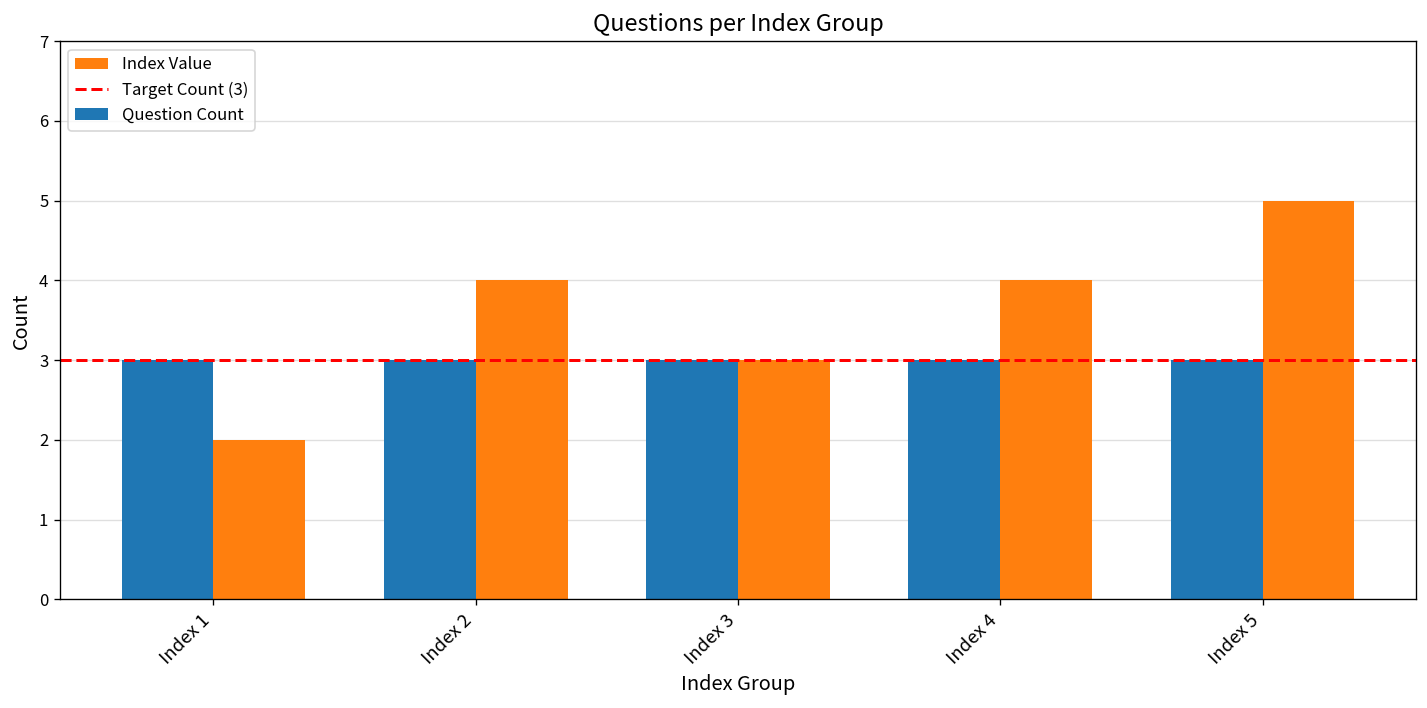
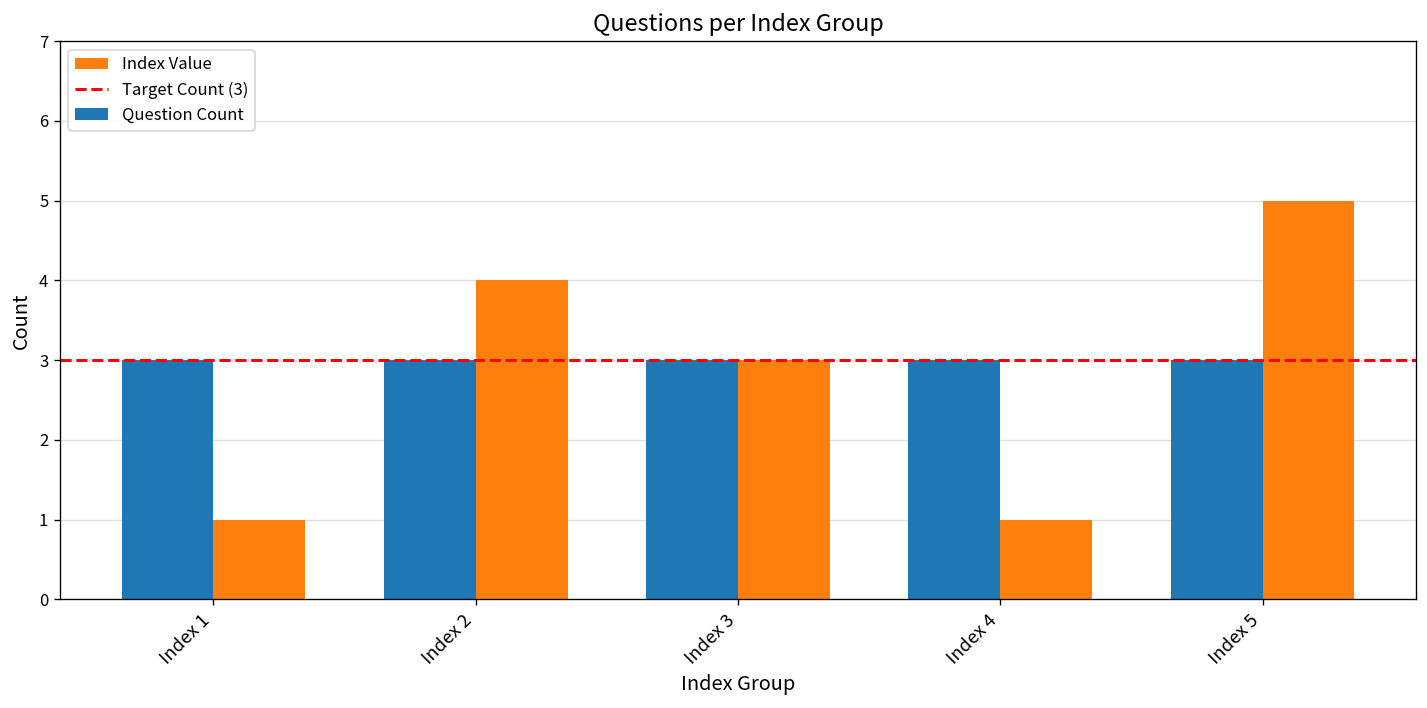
Index Value, Index 1: 2 -> 1
Index Value, Index 4: 4 -> 1
